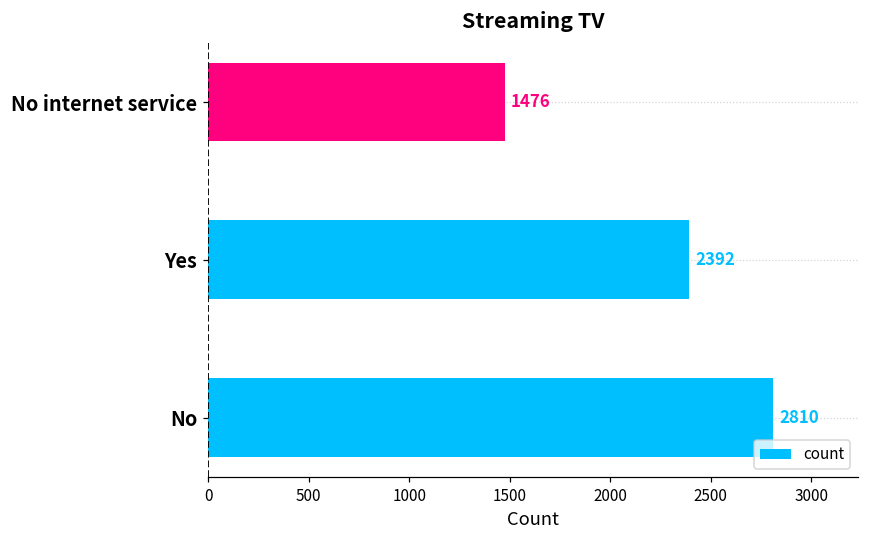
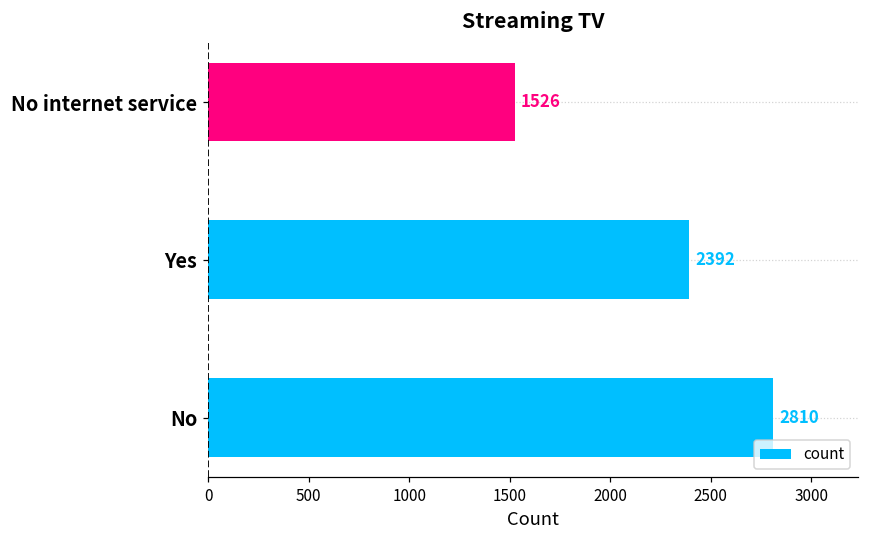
No internet service: 1476 -> 1526
